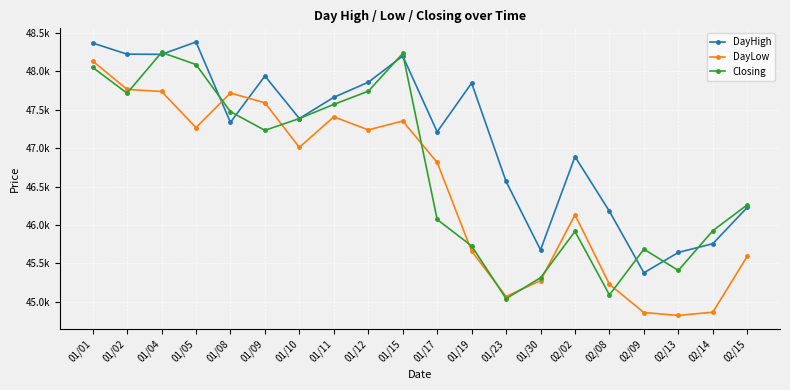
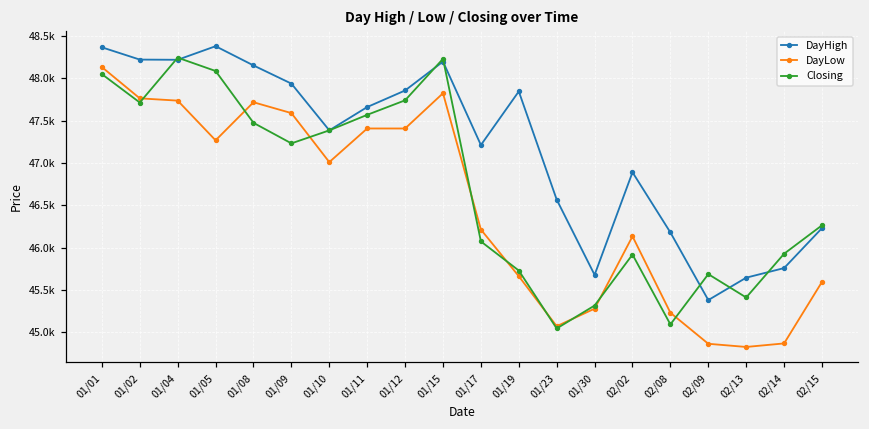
DayHigh, 01/08: 47300 -> 48200
DayLow, 01/12: 47200 -> 47400
DayLow, 01/15: 47400 -> 47800
DayLow, 01/17: 46800 -> 46200
